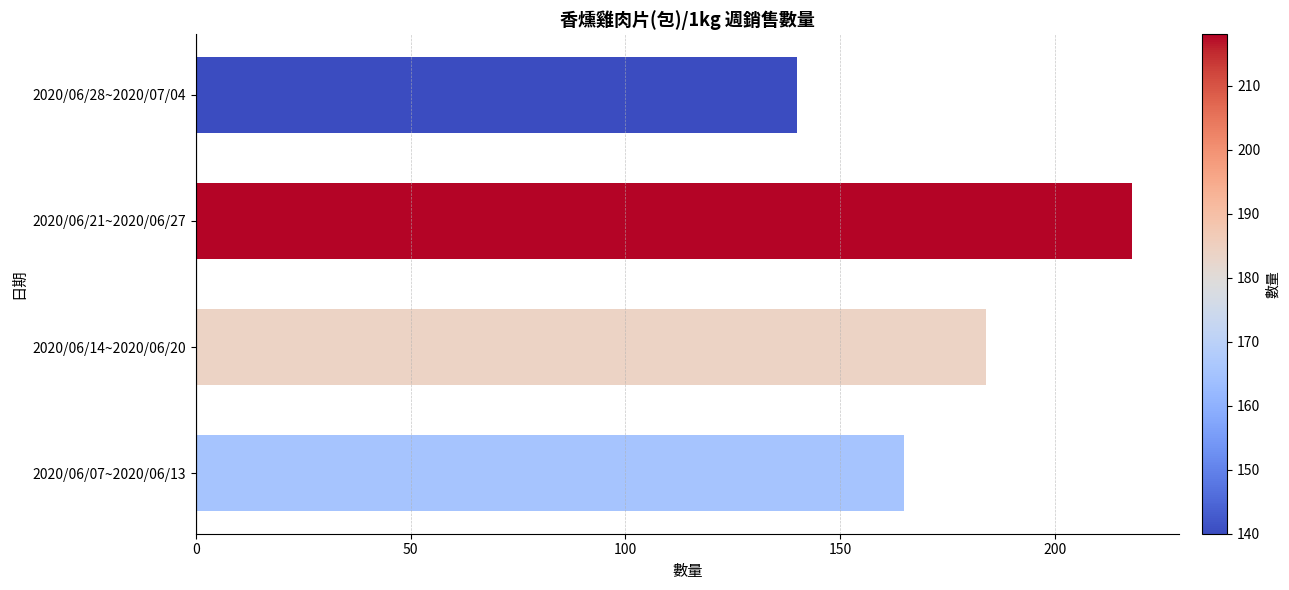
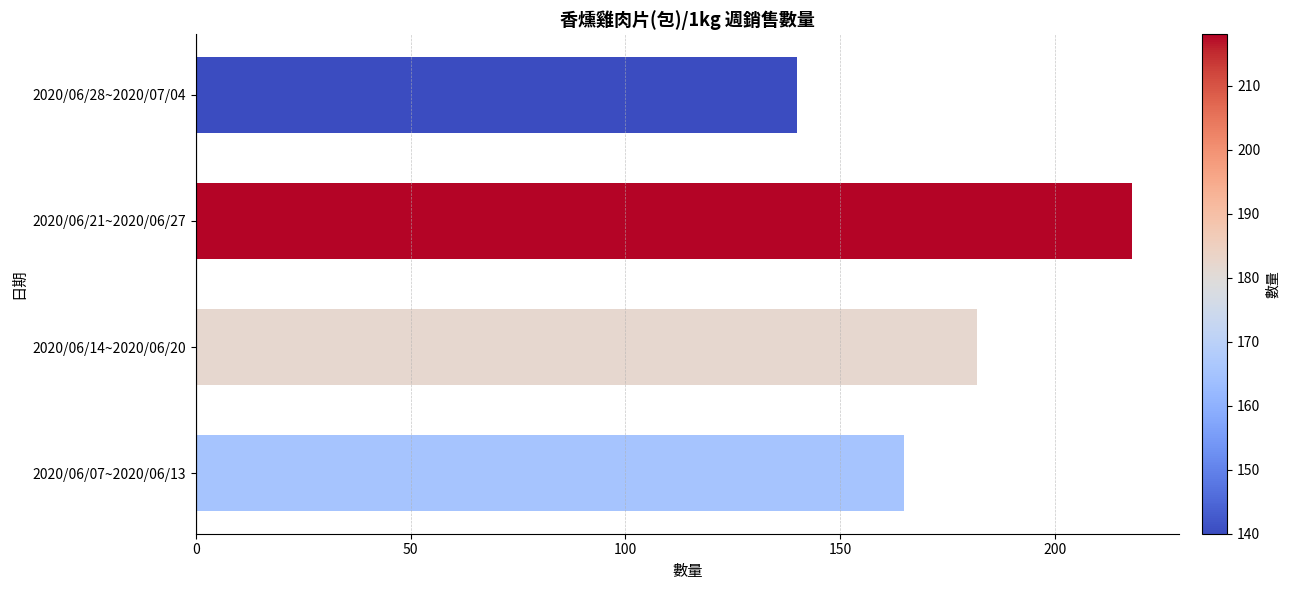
2020/06/14~2020/06/20: 184 -> 182
